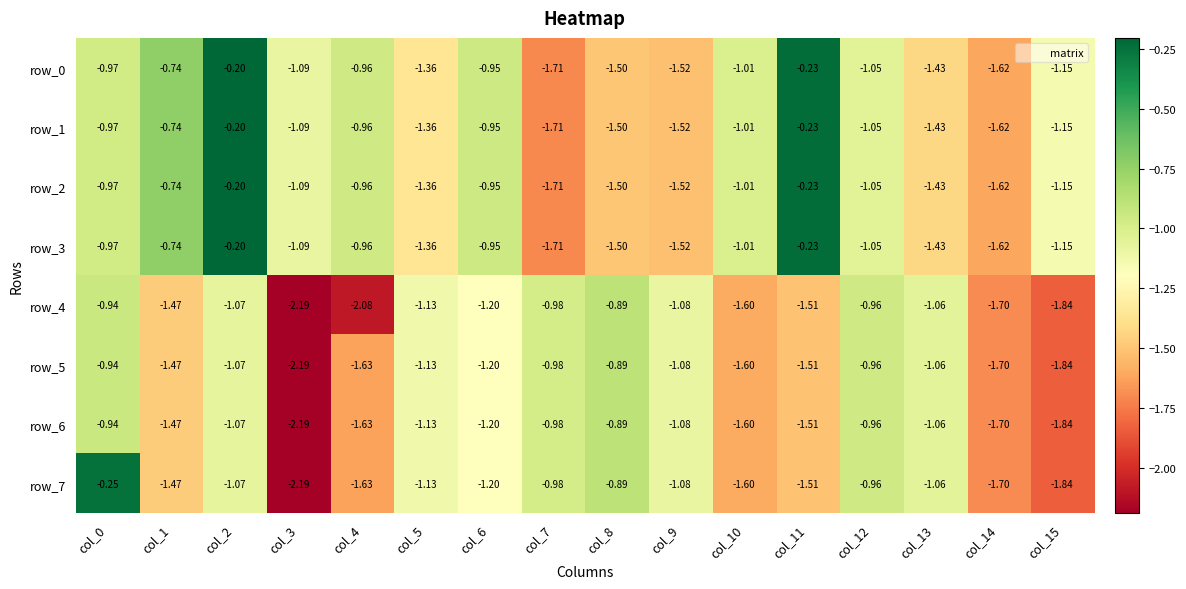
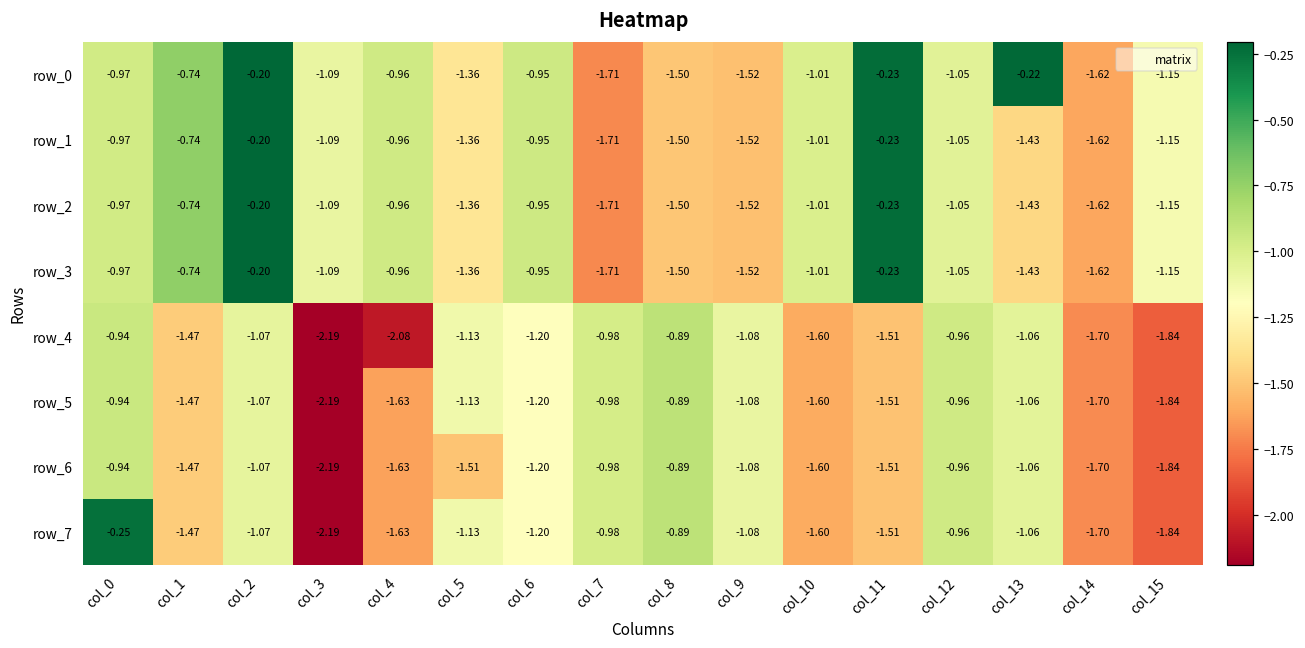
row_0, col_13: -1.43 -> -0.22
row_6, col_5: -1.13 -> -1.51
